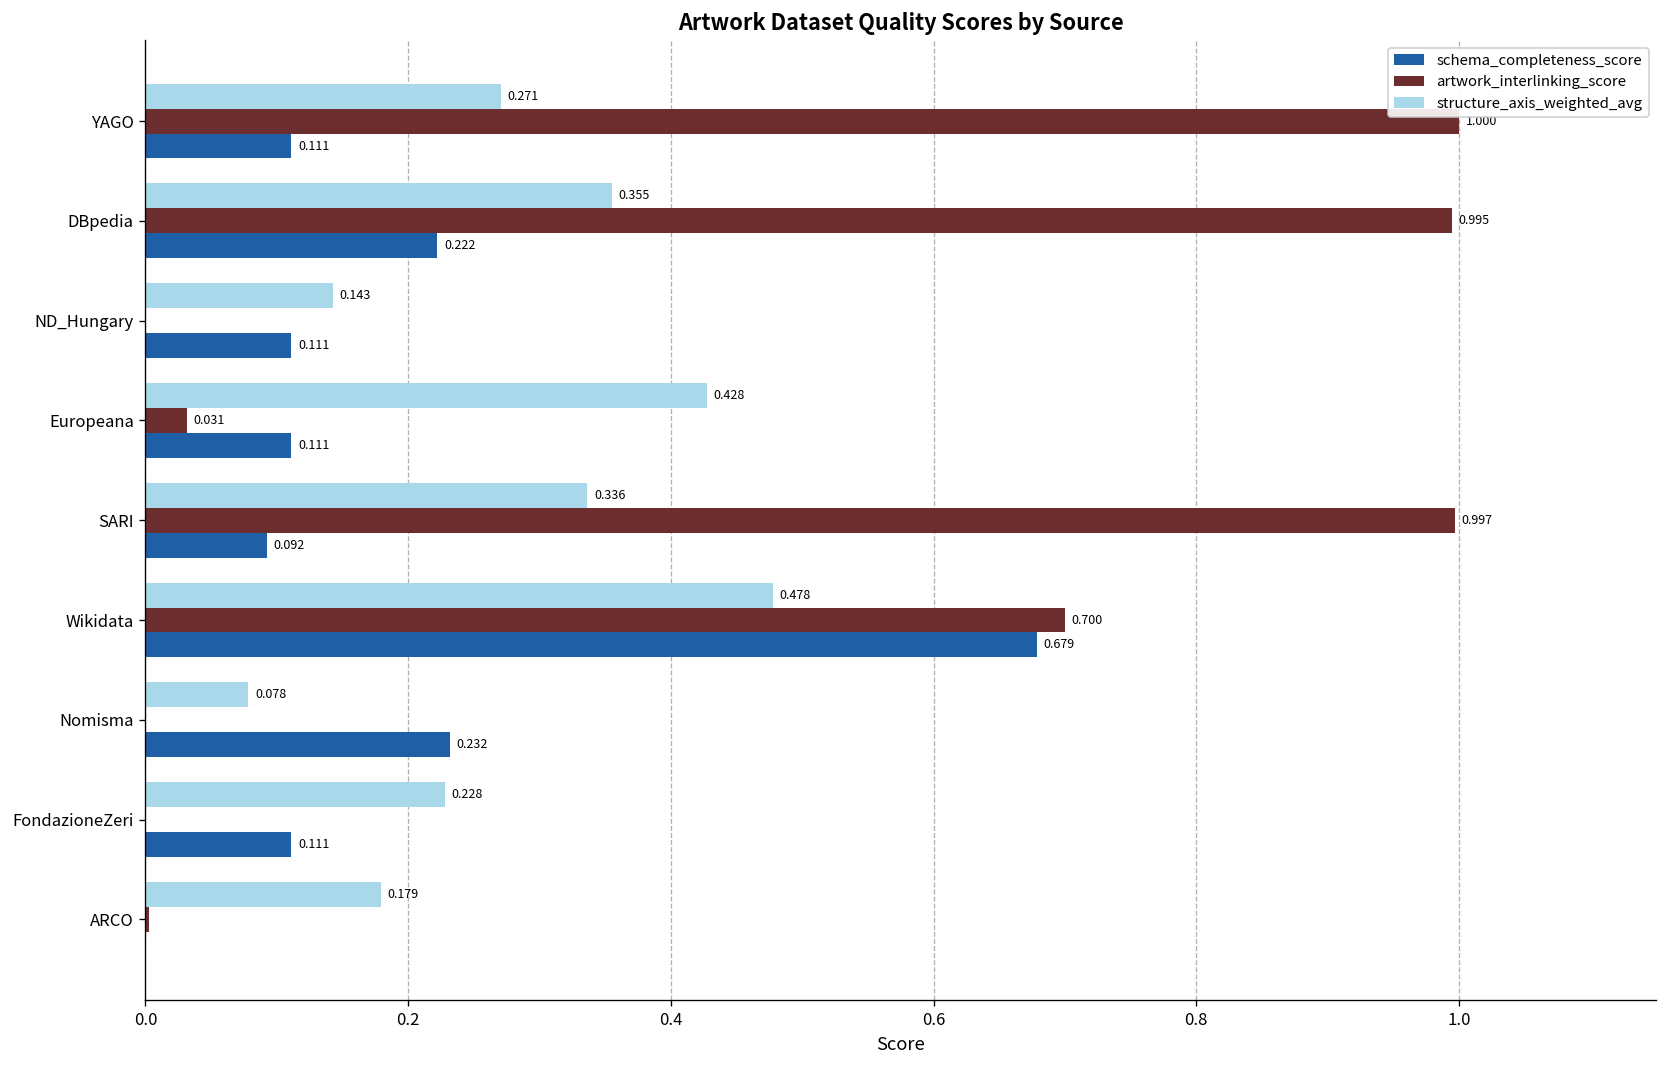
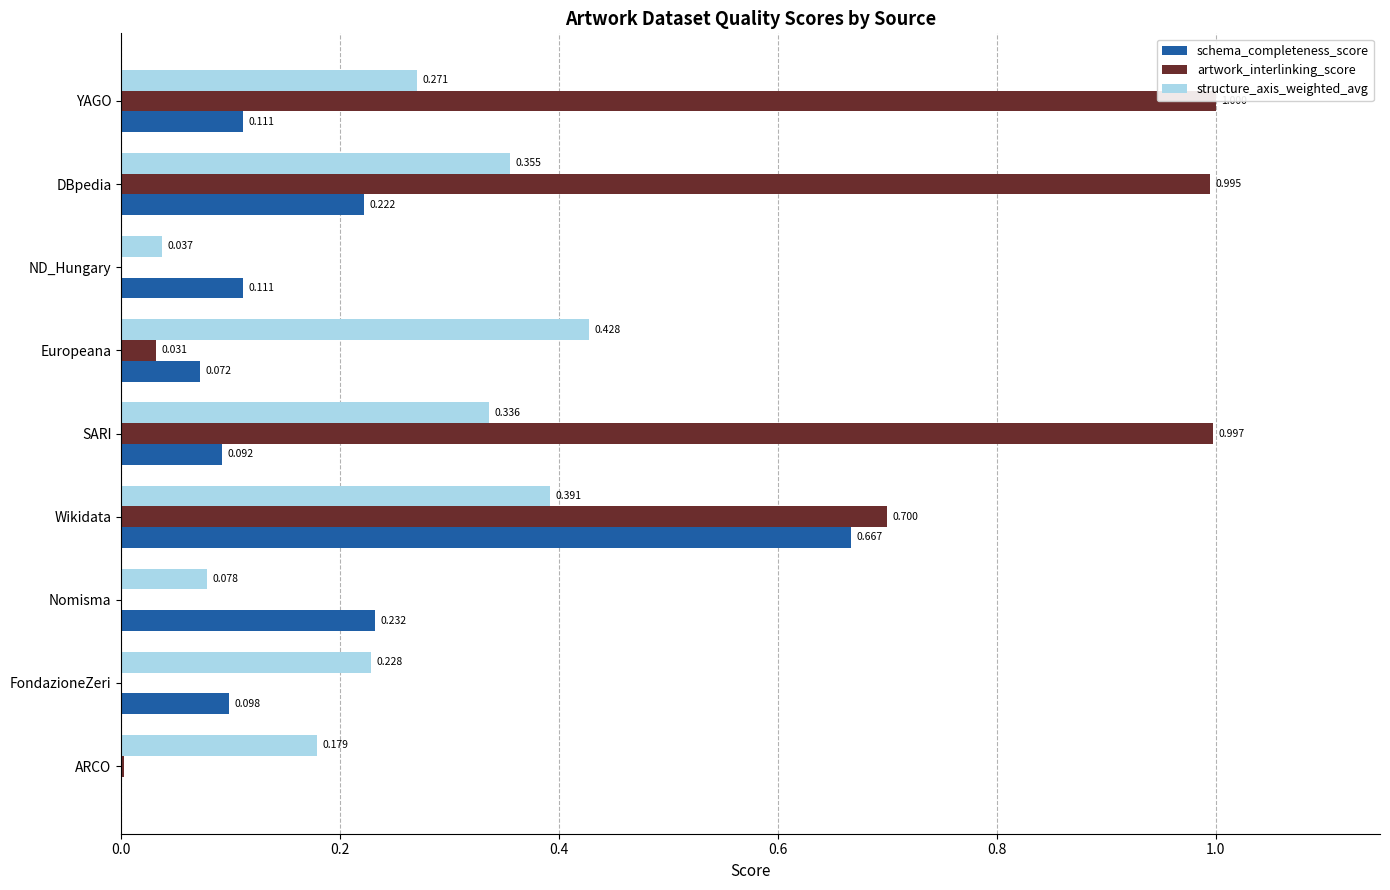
structure_axis_weighted_avg, ND_Hungary: 0.143 -> 0.037
schema_completeness_score, Europeana: 0.111 -> 0.072
structure_axis_weighted_avg, Wikidata: 0.478 -> 0.391
schema_completeness_score, Wikidata: 0.679 -> 0.667
schema_completeness_score, FondazioneZeri: 0.111 -> 0.098
